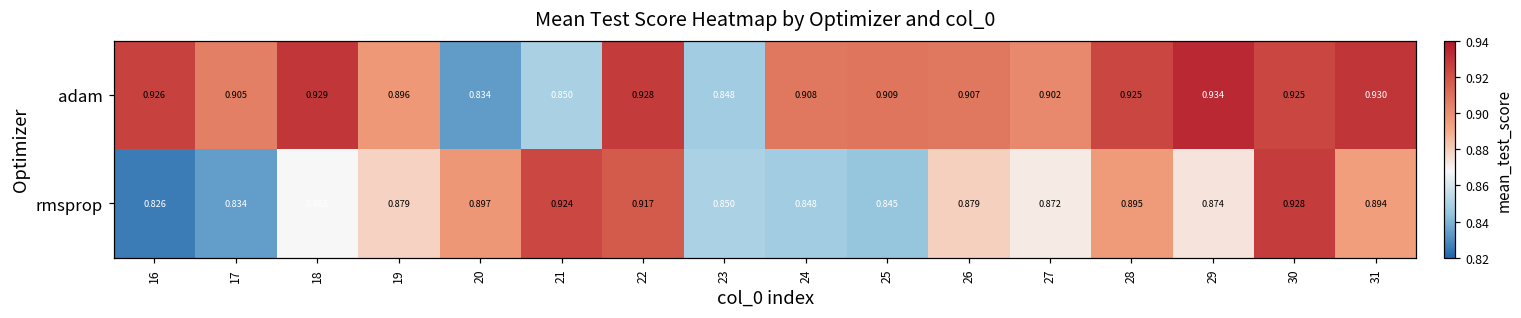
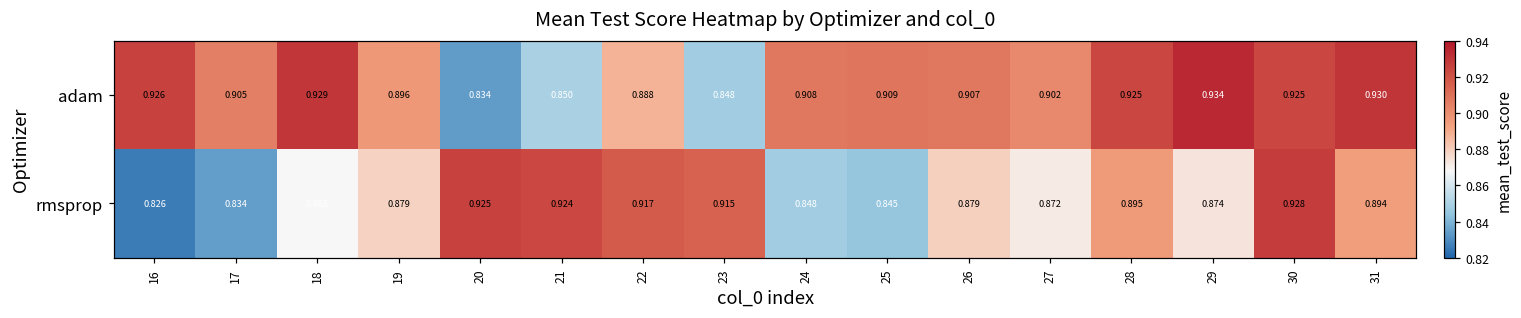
adam, 22: 0.928 -> 0.888
rmsprop, 20: 0.897 -> 0.925
rmsprop, 23: 0.850 -> 0.915
